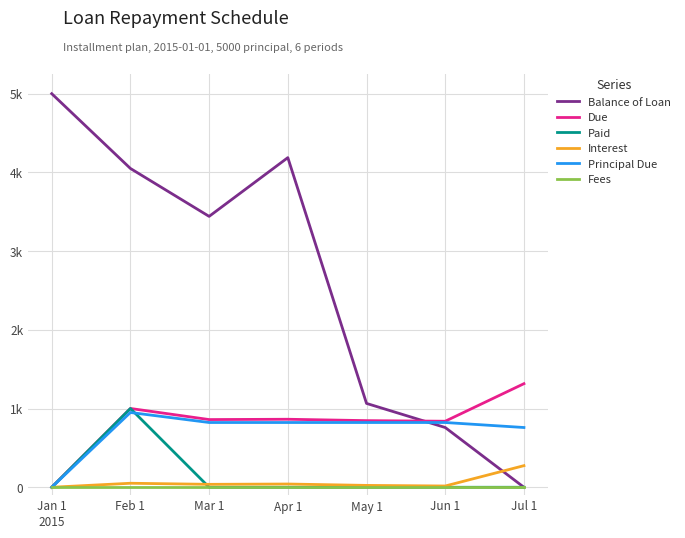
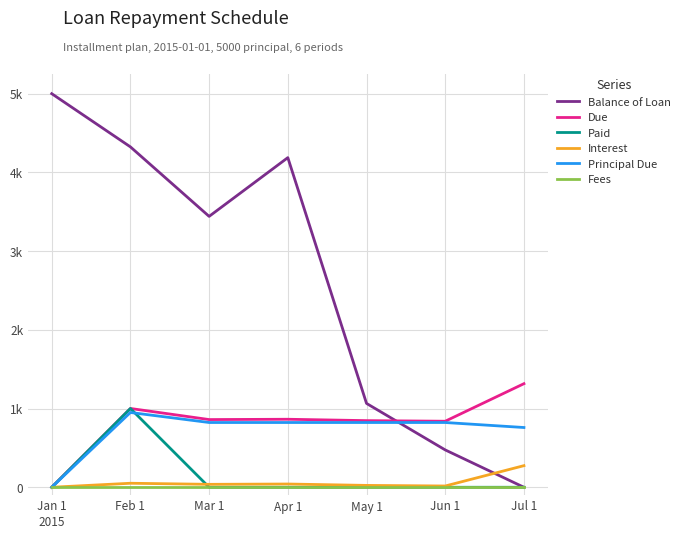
Balance of Loan, Feb 1: 4100 -> 4300
Balance of Loan, Jun 1: 800 -> 500
